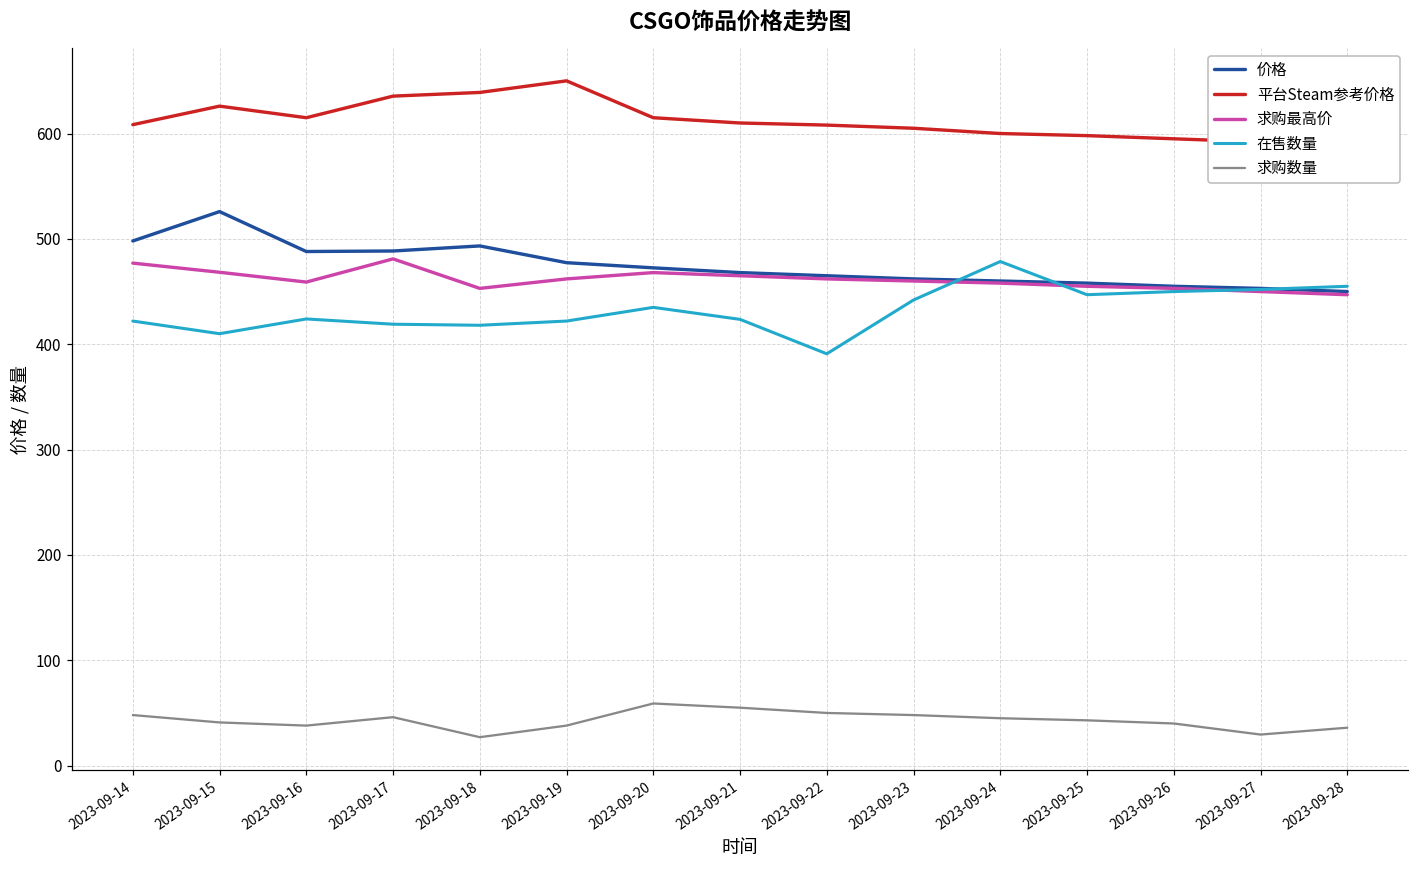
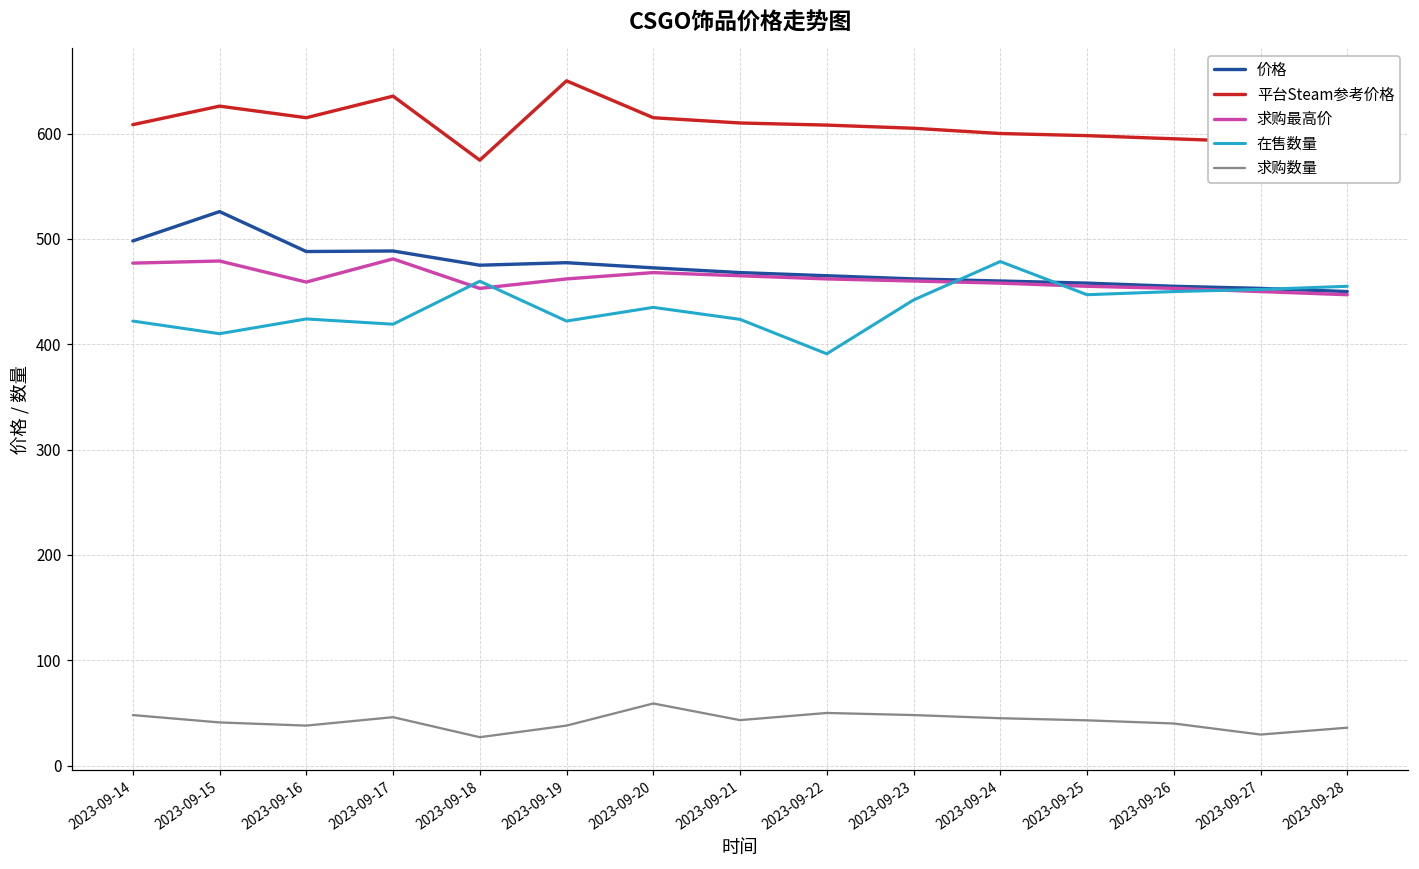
求购最高价, 2023-09-15: 470 -> 480
价格, 2023-09-18: 490 -> 480
平台Steam参考价格, 2023-09-18: 640 -> 570
在售数量, 2023-09-18: 420 -> 460
求购数量, 2023-09-21: 60 -> 40
